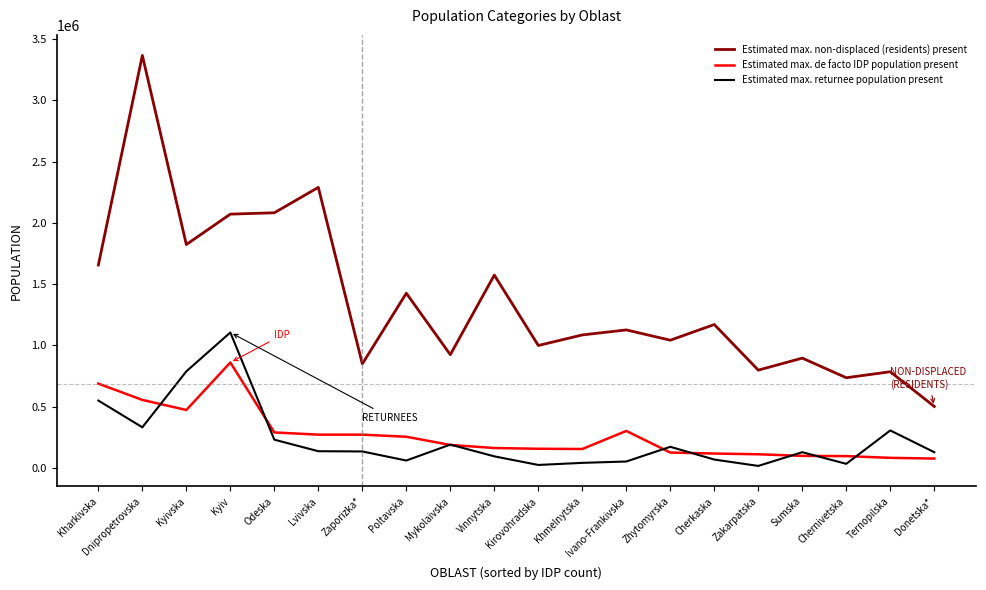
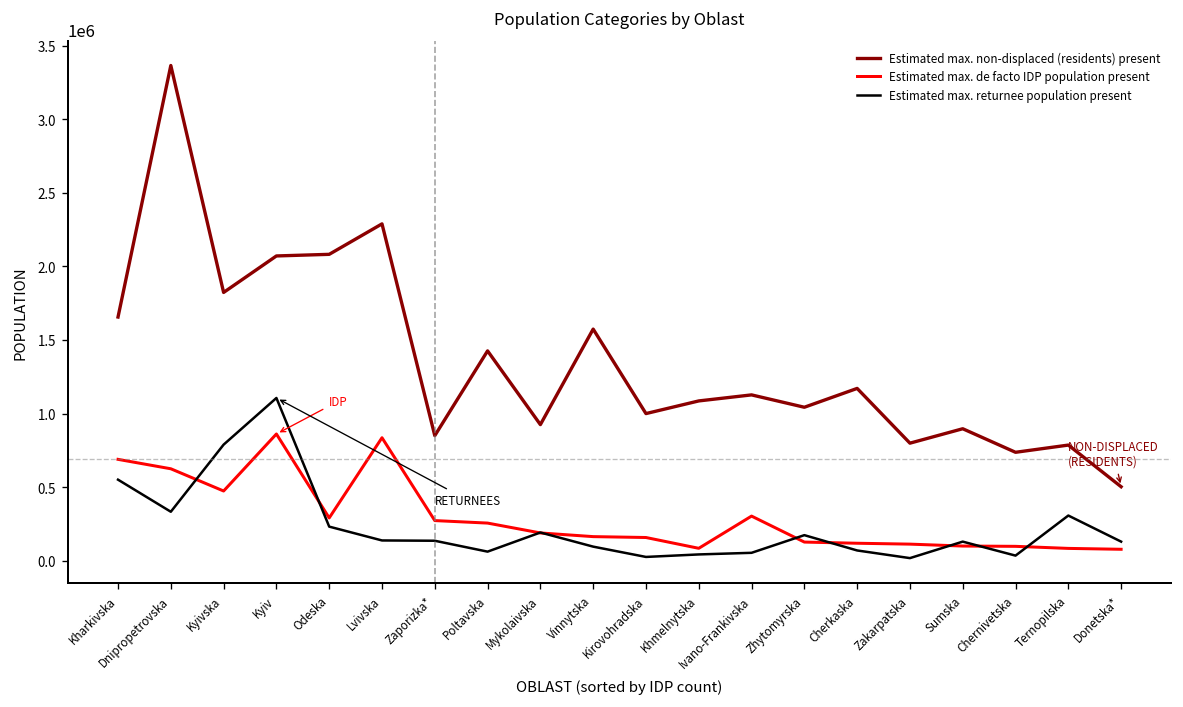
Estimated max. de facto IDP population present, Dnipropetrovska: 560000 -> 630000
Estimated max. de facto IDP population present, Lvivska: 270000 -> 840000
Estimated max. de facto IDP population present, Khmelnytska: 160000 -> 80000
